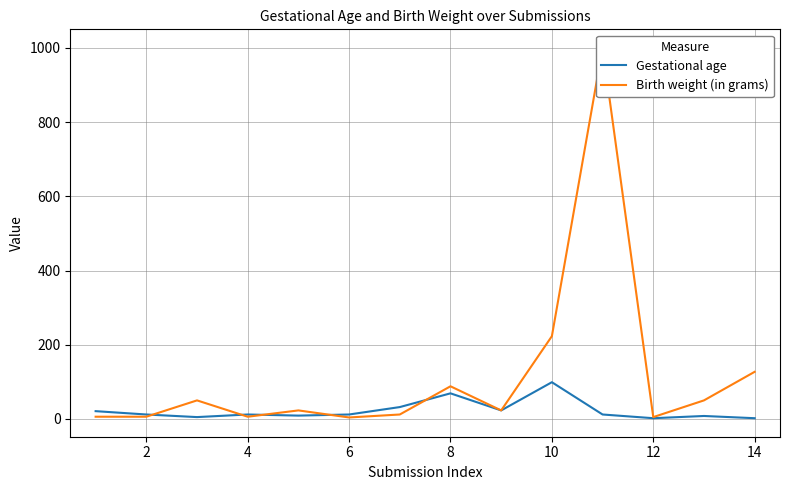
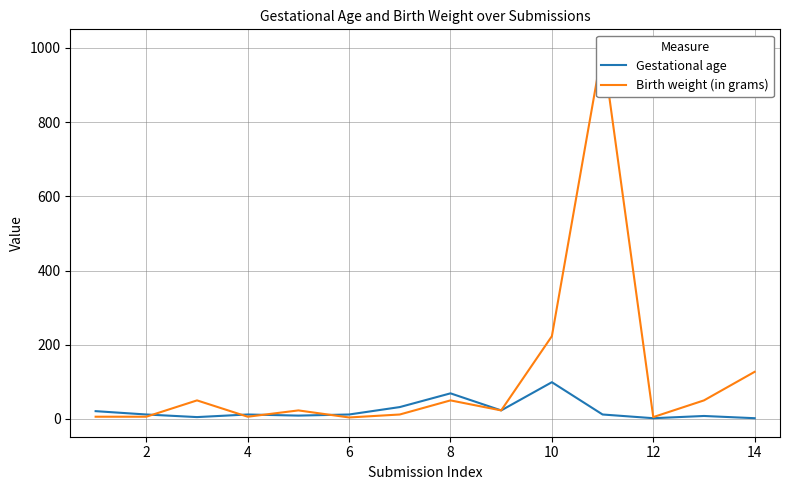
Birth weight (in grams), 8: 90 -> 50
